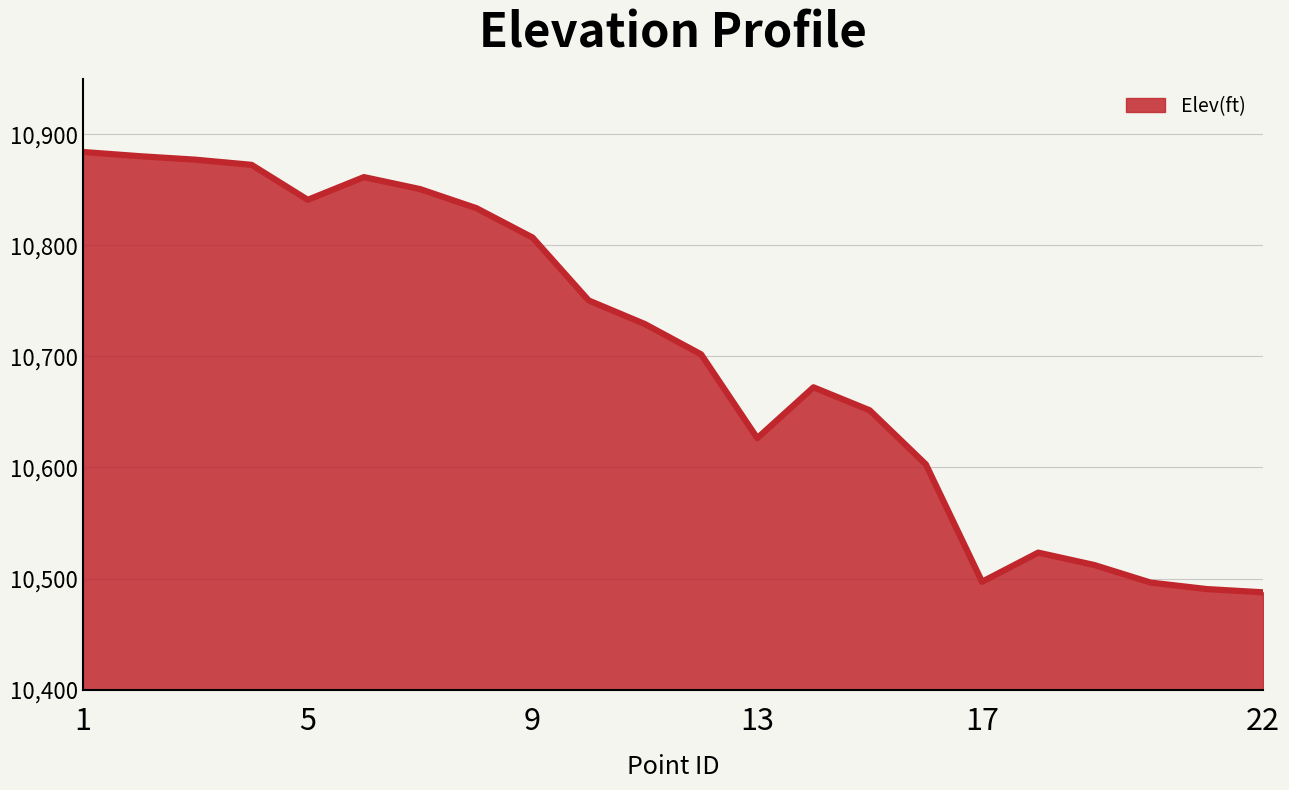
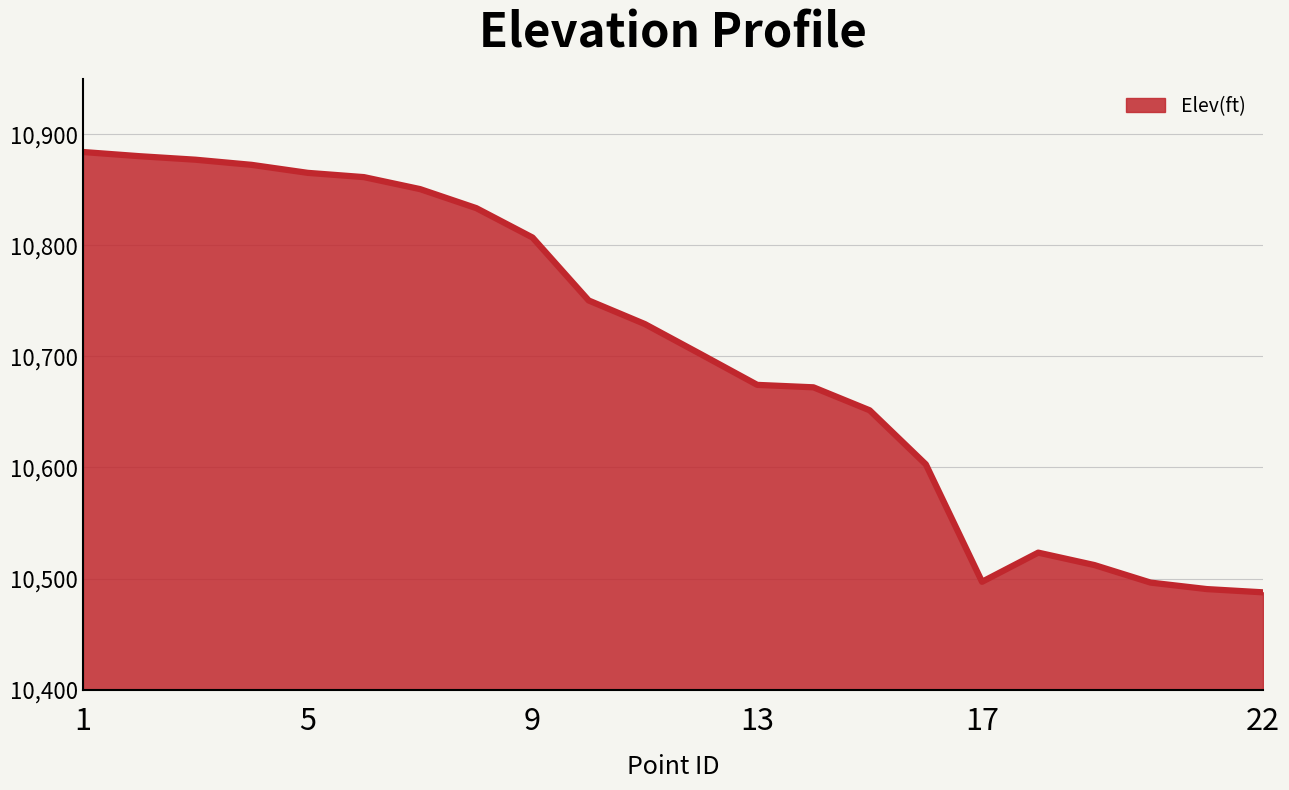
5: 10,841 -> 10,865
13: 10,626 -> 10,674
